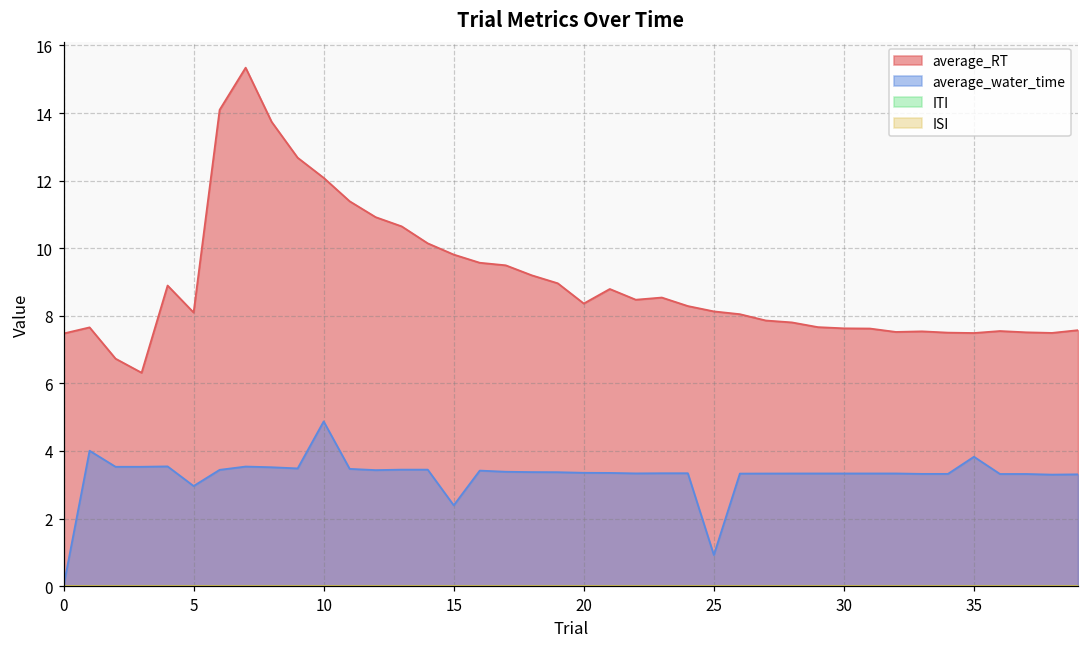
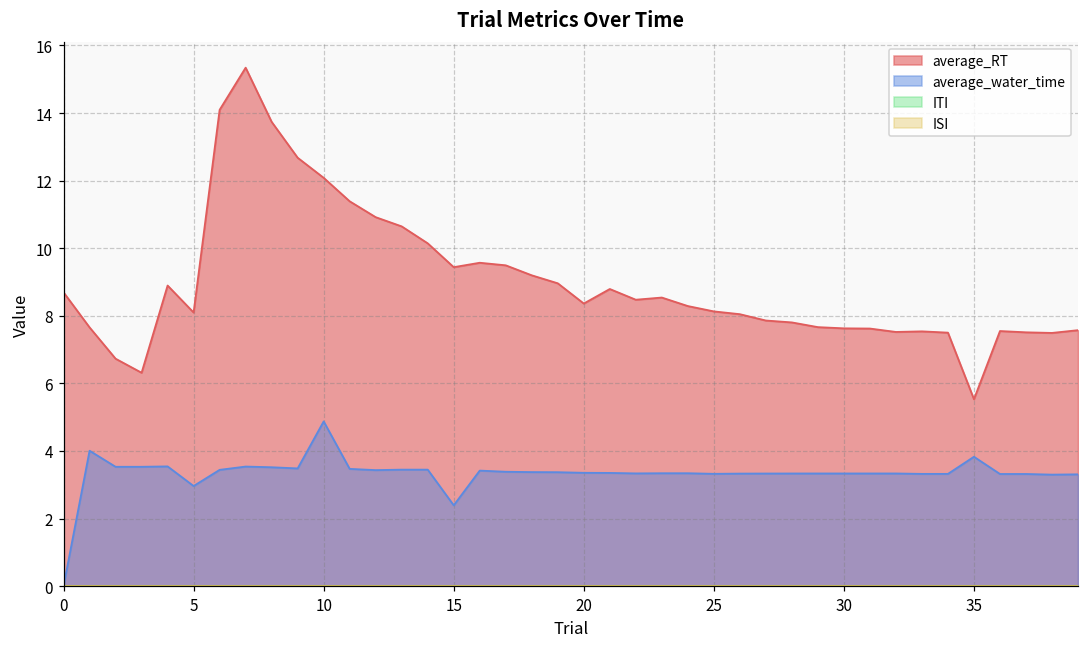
average_RT, 0: 7.5 -> 8.7
average_RT, 15: 9.8 -> 9.4
average_water_time, 25: 0.9 -> 3.3
average_RT, 35: 7.5 -> 5.5
